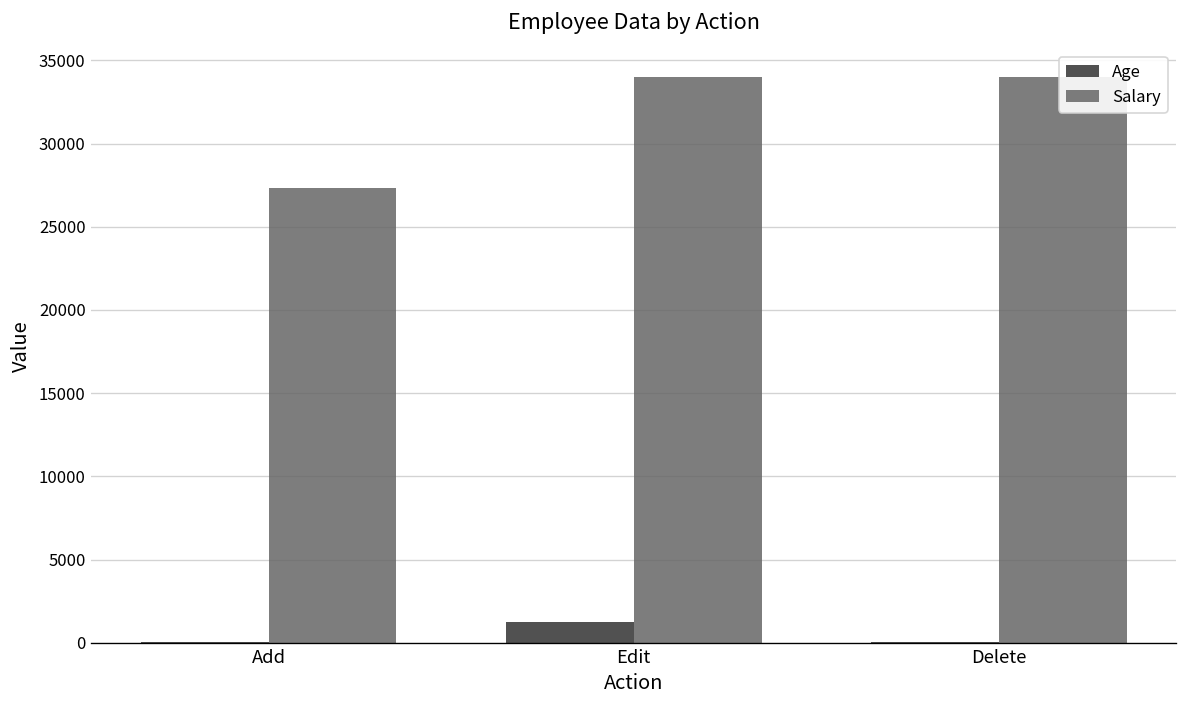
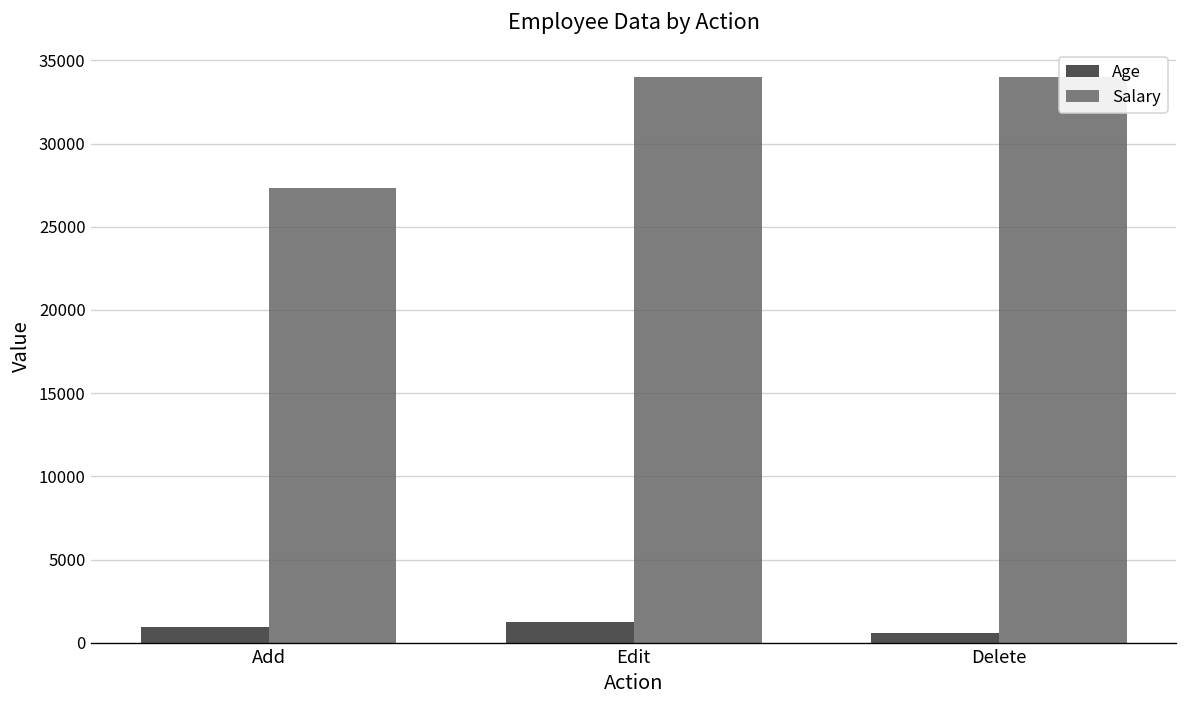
Age, Add: 0 -> 1000
Age, Delete: 0 -> 600
